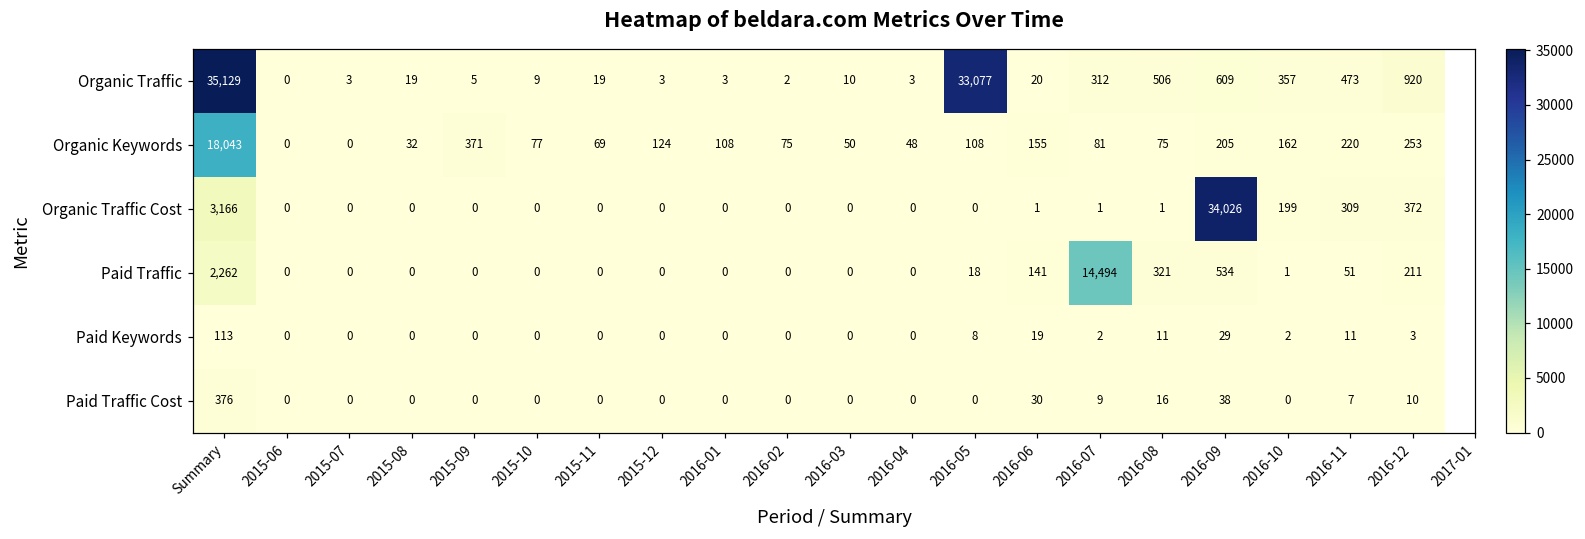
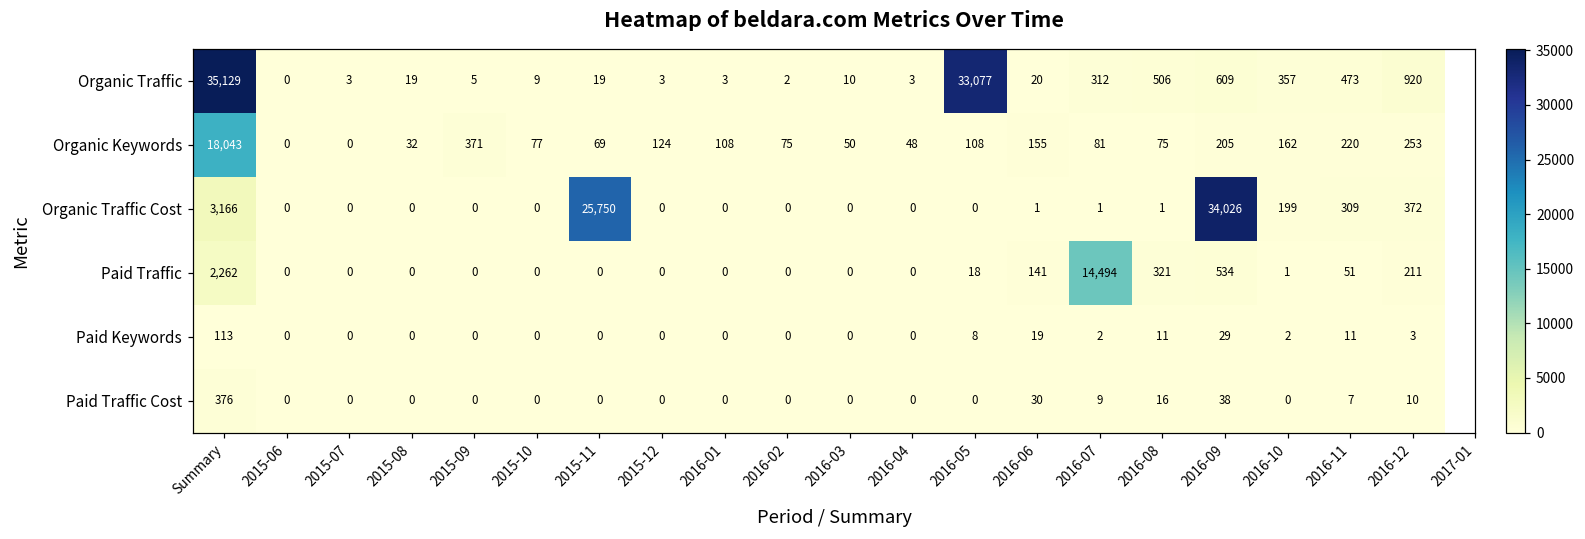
Organic Traffic Cost, 2015-11: 0 -> 25,750
